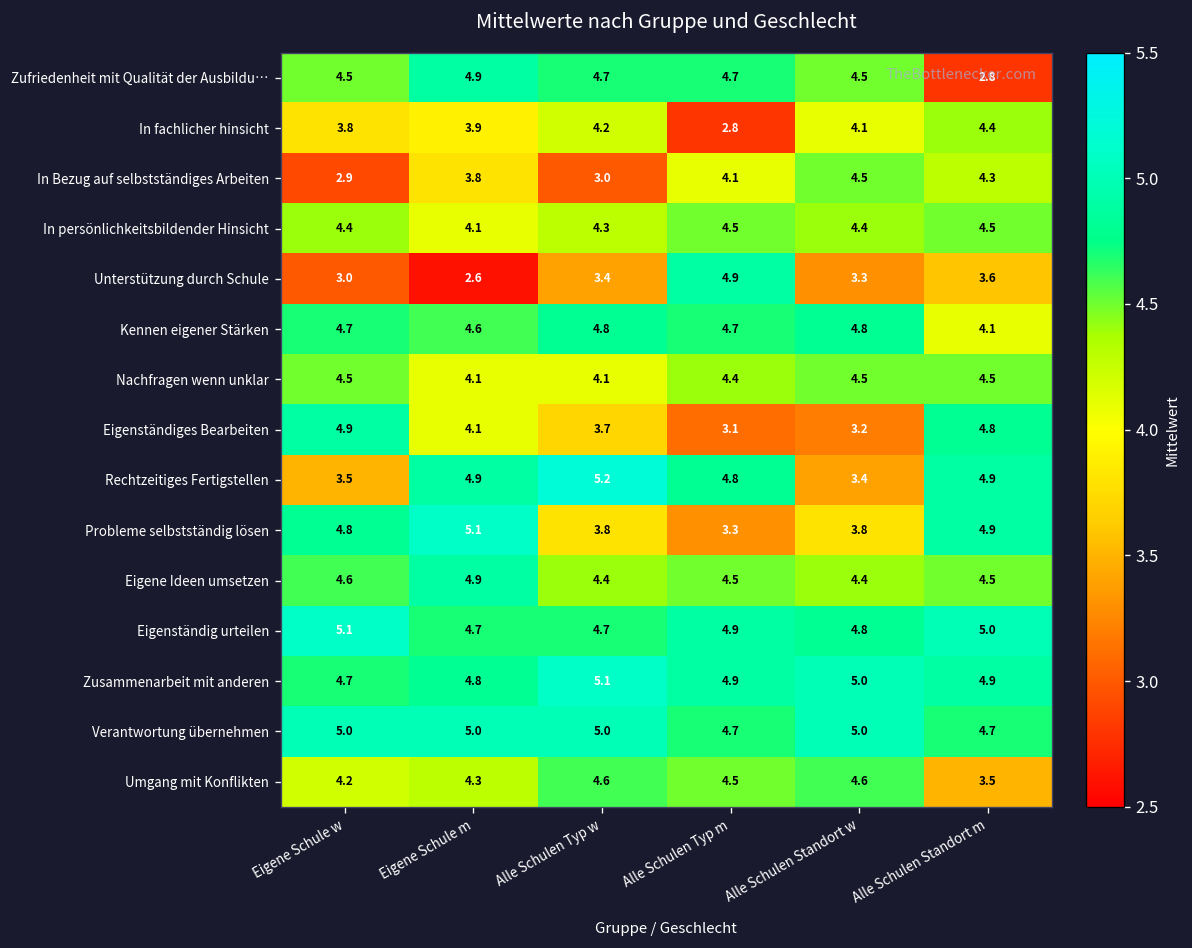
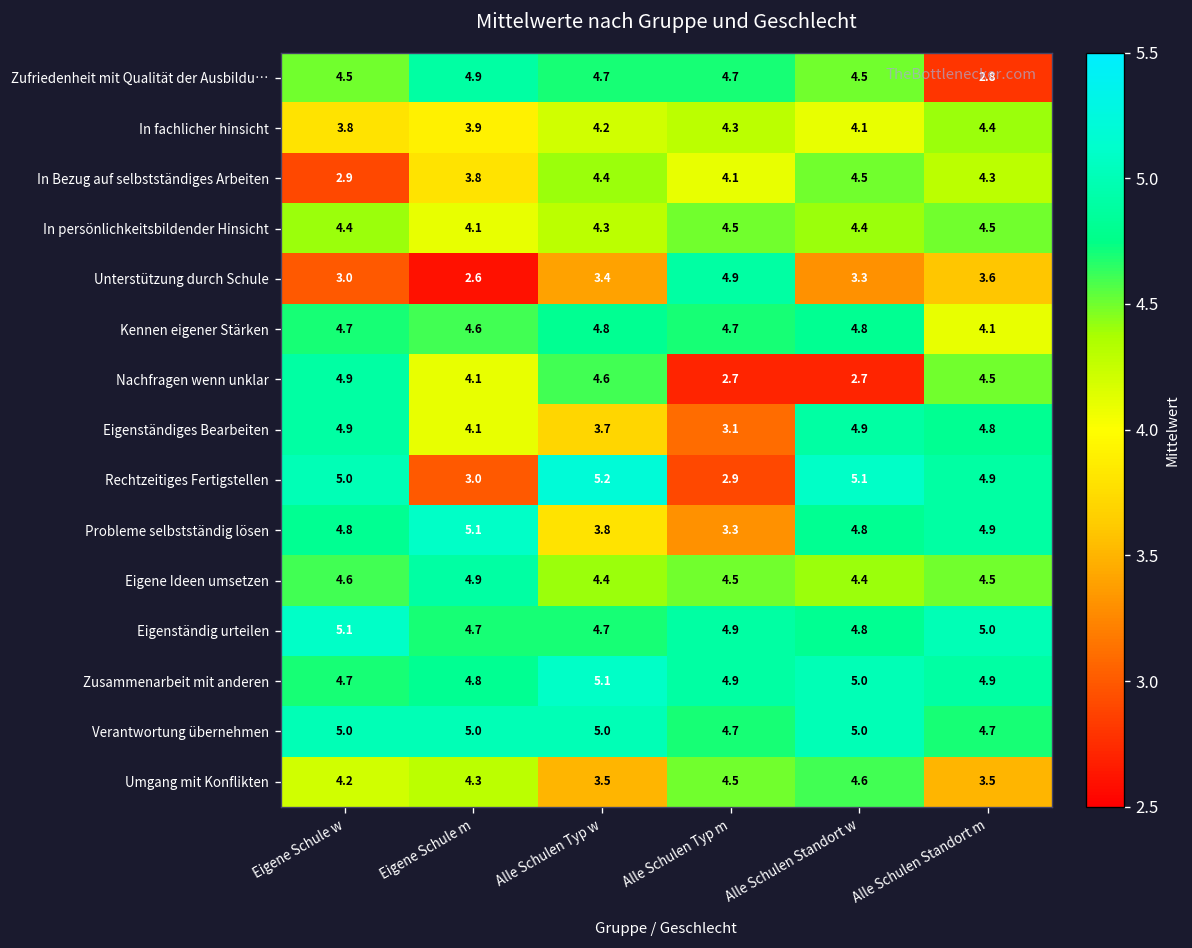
In fachlicher hinsicht, Alle Schulen Typ m: 2.8 -> 4.3
In Bezug auf selbstständiges Arbeiten, Alle Schulen Typ w: 3.0 -> 4.4
Nachfragen wenn unklar, Eigene Schule w: 4.5 -> 4.9
Nachfragen wenn unklar, Alle Schulen Typ w: 4.1 -> 4.6
Nachfragen wenn unklar, Alle Schulen Typ m: 4.4 -> 2.7
Nachfragen wenn unklar, Alle Schulen Standort w: 4.5 -> 2.7
Eigenständiges Bearbeiten, Alle Schulen Standort w: 3.2 -> 4.9
Rechtzeitiges Fertigstellen, Eigene Schule w: 3.5 -> 5.0
Rechtzeitiges Fertigstellen, Eigene Schule m: 4.9 -> 3.0
Rechtzeitiges Fertigstellen, Alle Schulen Typ m: 4.8 -> 2.9
Rechtzeitiges Fertigstellen, Alle Schulen Standort w: 3.4 -> 5.1
Probleme selbstständig lösen, Alle Schulen Standort w: 3.8 -> 4.8
Umgang mit Konflikten, Alle Schulen Typ w: 4.6 -> 3.5
